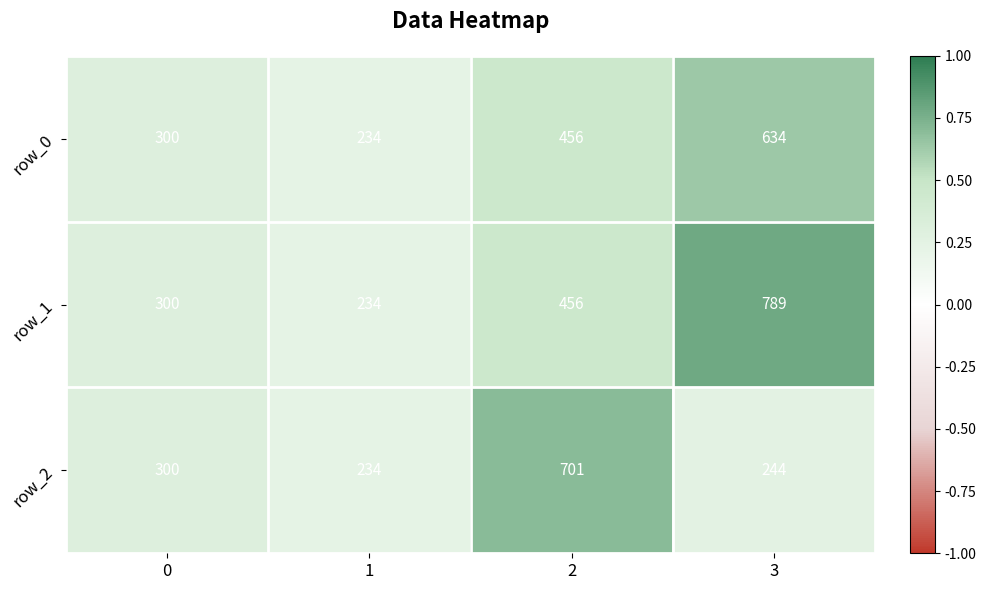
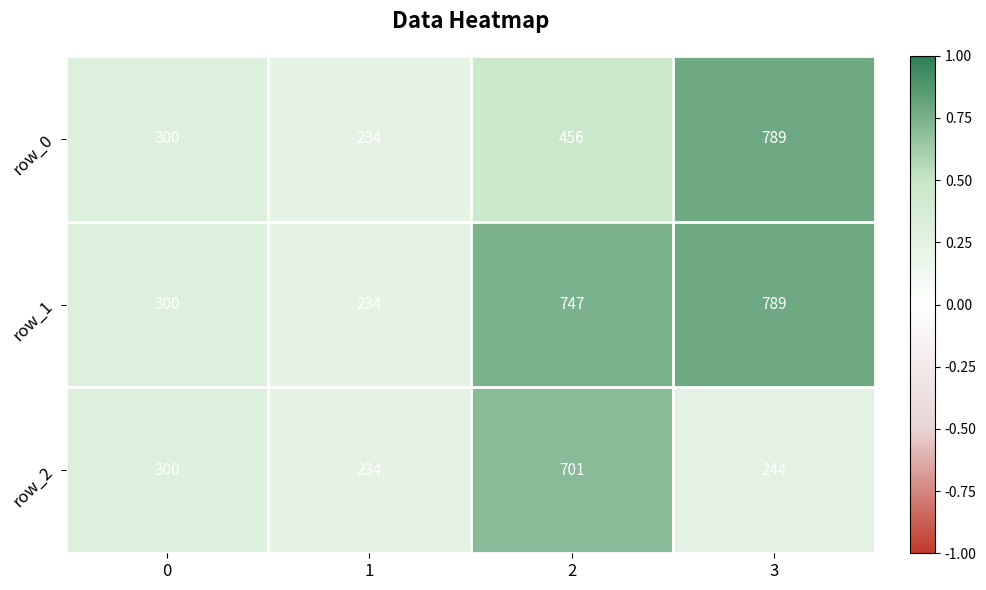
row_0, 3: 634 -> 789
row_1, 2: 456 -> 747
